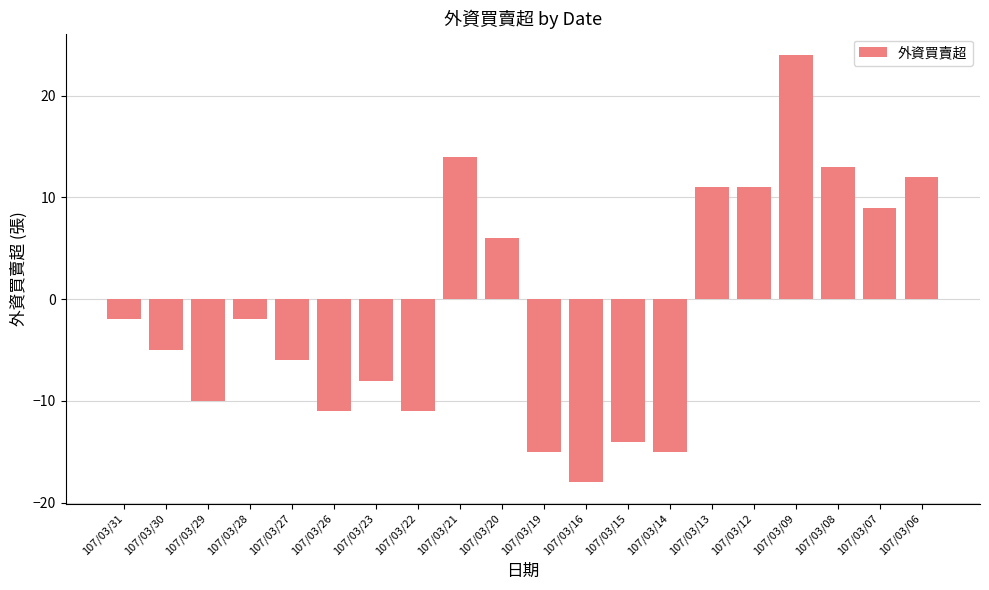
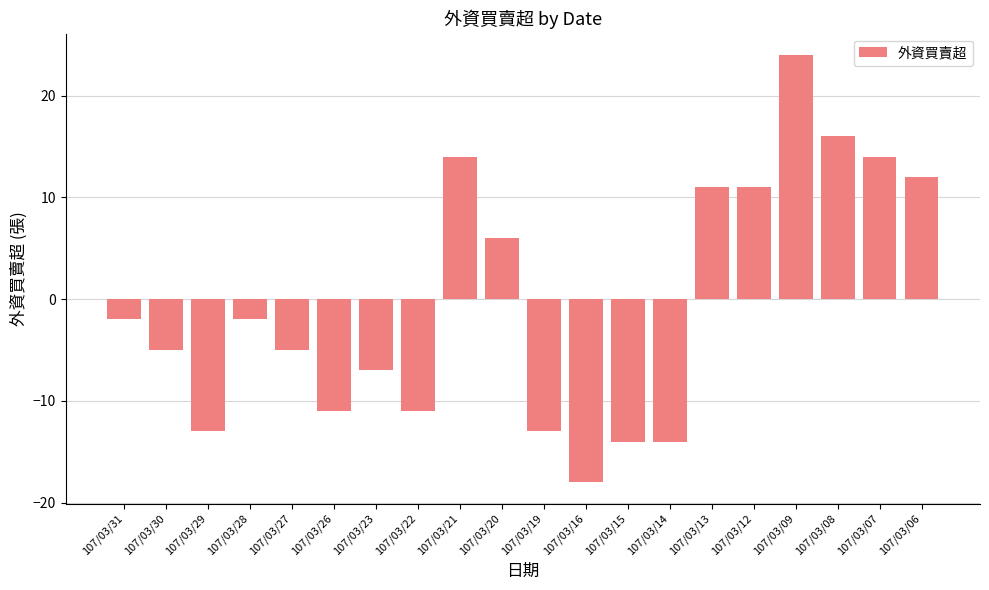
107/03/29: -10 -> -13
107/03/27: -6 -> -5
107/03/23: -8 -> -7
107/03/19: -15 -> -13
107/03/14: -15 -> -14
107/03/08: 13 -> 16
107/03/07: 9 -> 14
